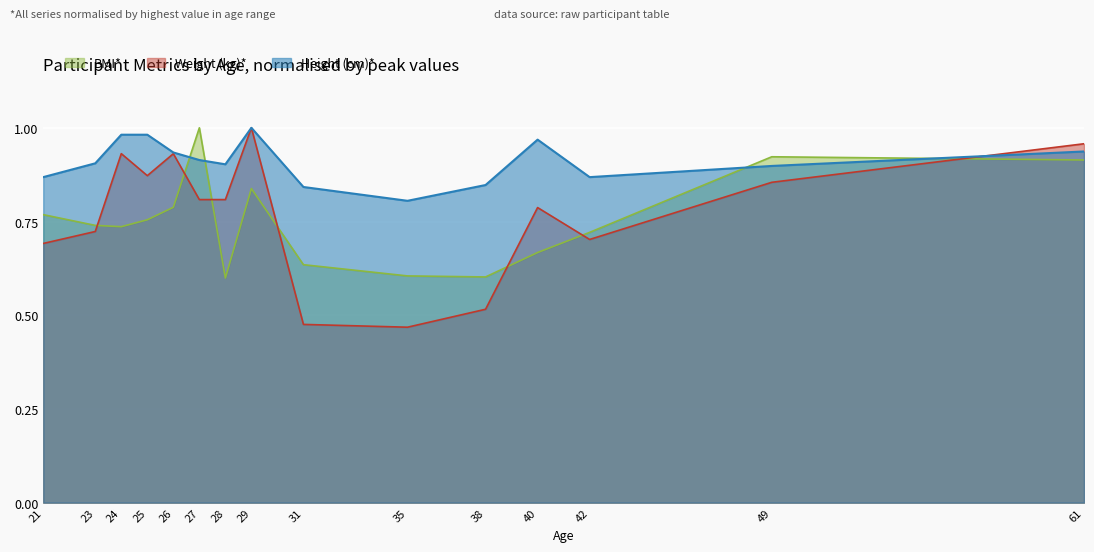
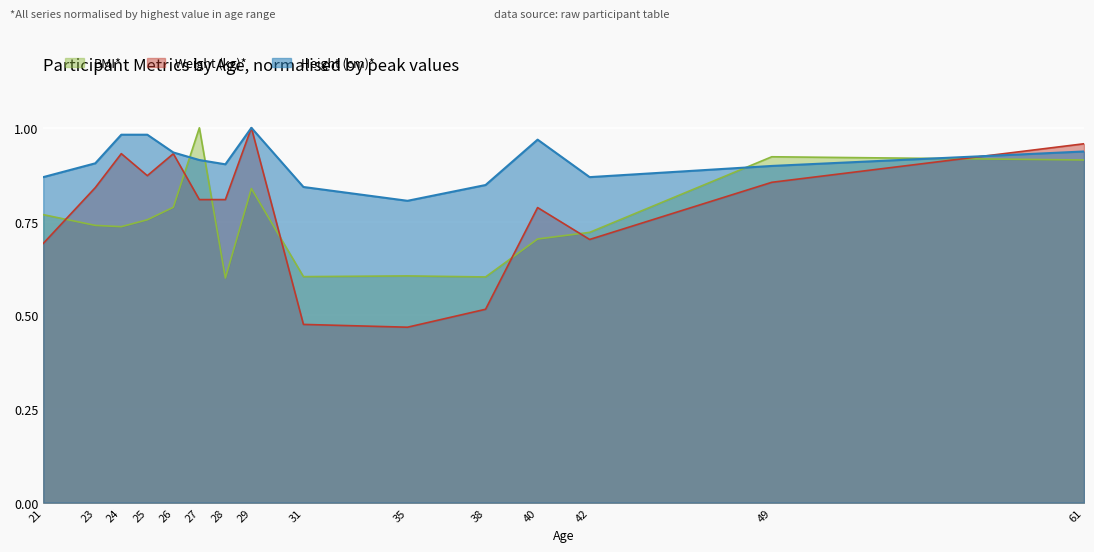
Weight (kg)*, 23: 0.72 -> 0.84
BMI*, 31: 0.63 -> 0.60
BMI*, 40: 0.67 -> 0.70
